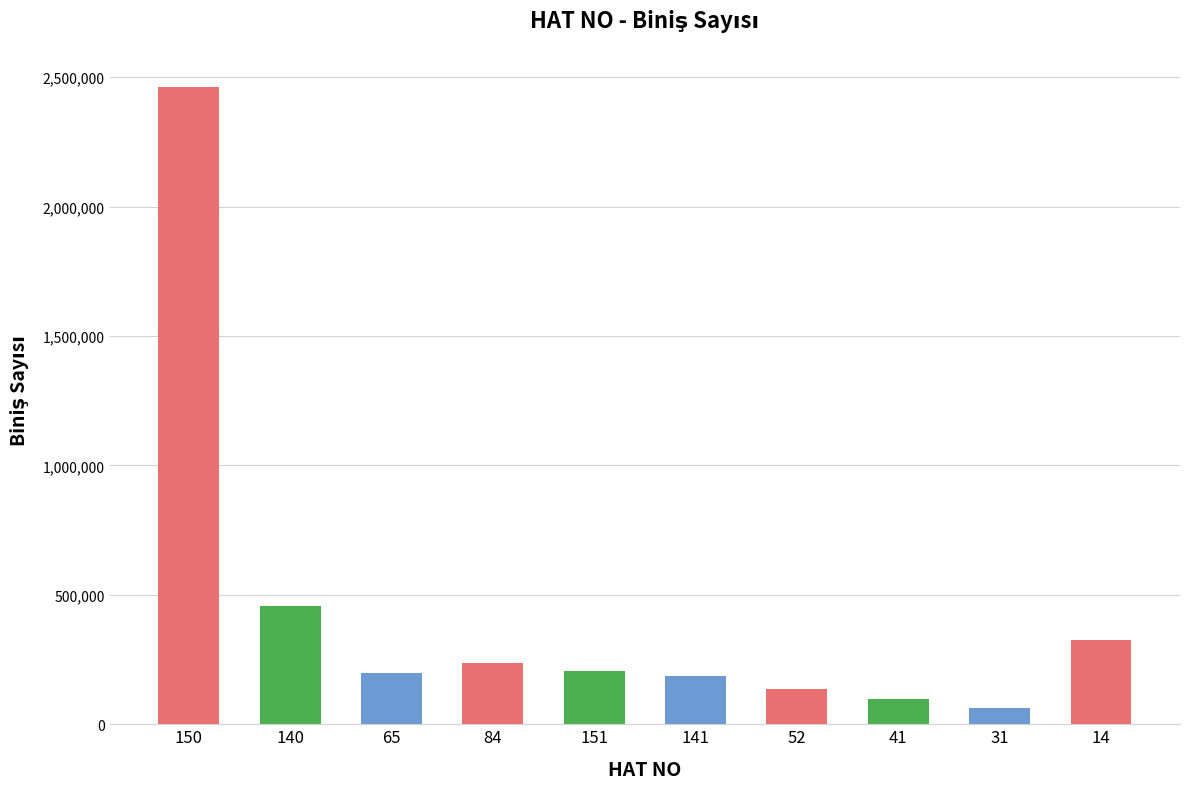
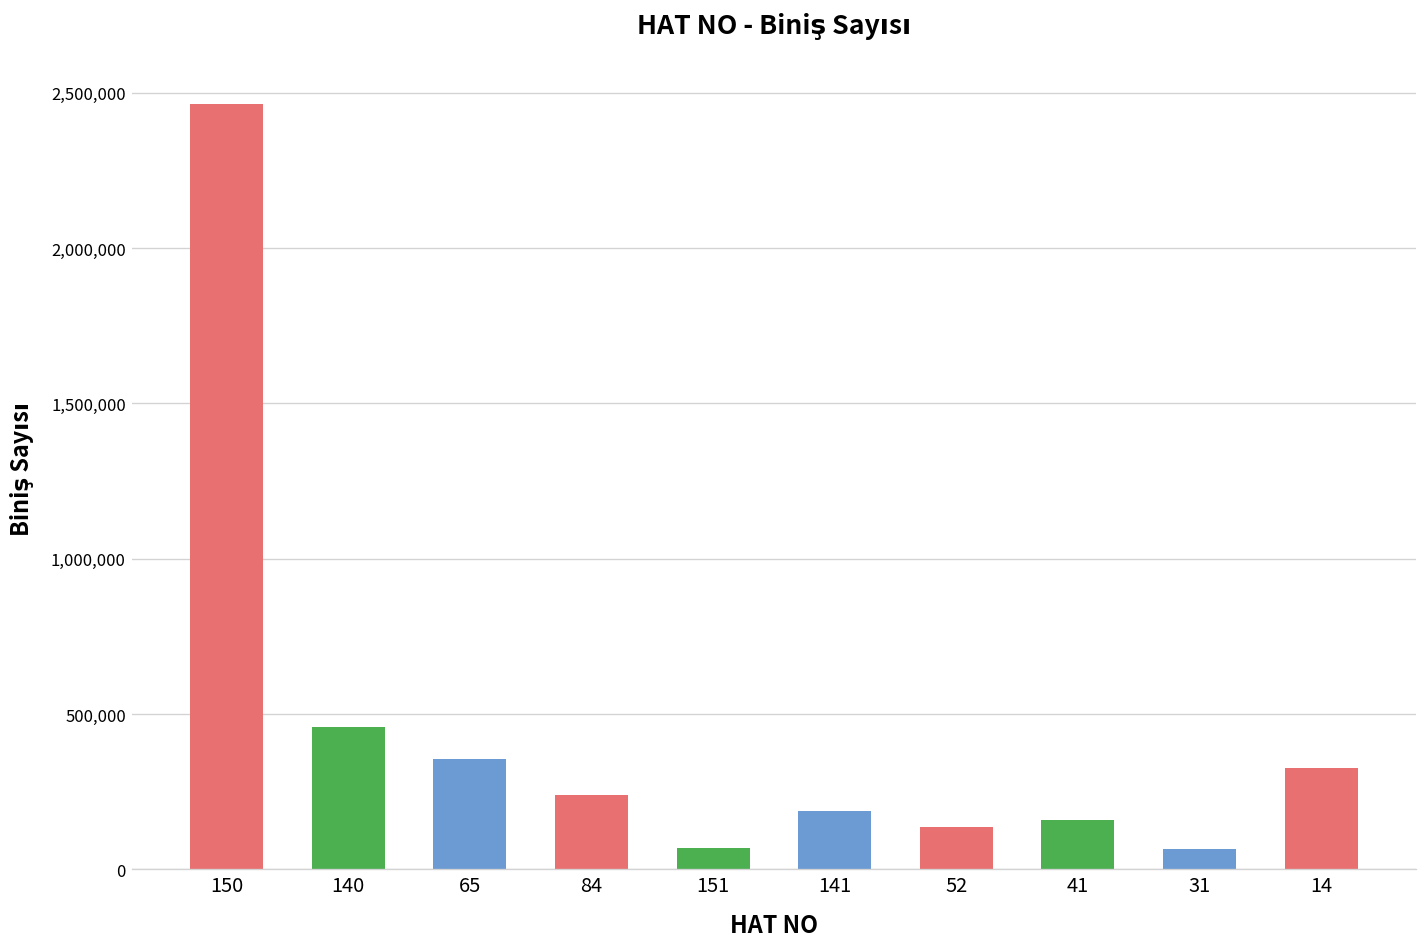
65: 200,000 -> 350,000
151: 200,000 -> 70,000
41: 100,000 -> 160,000
